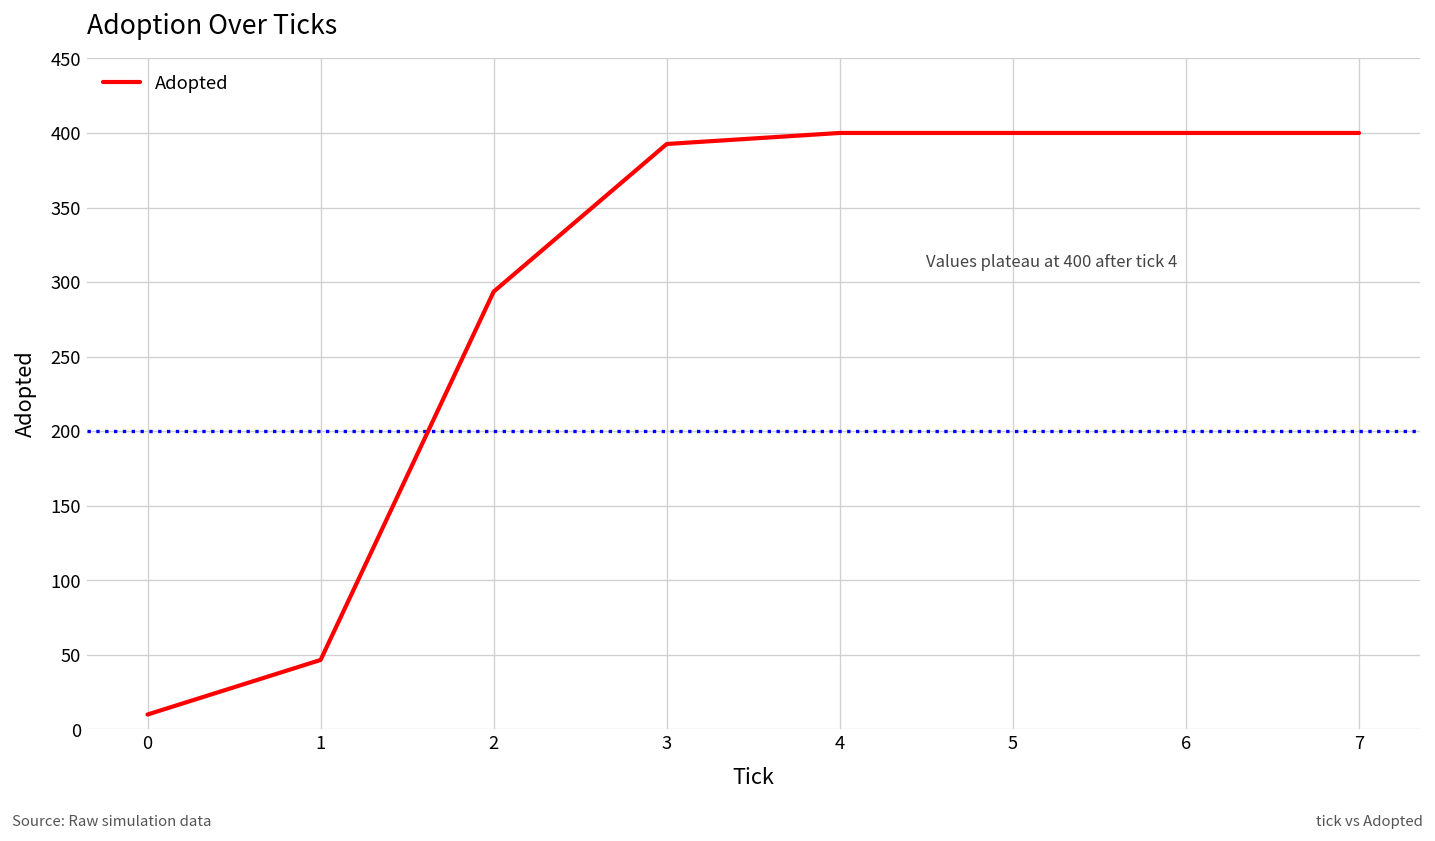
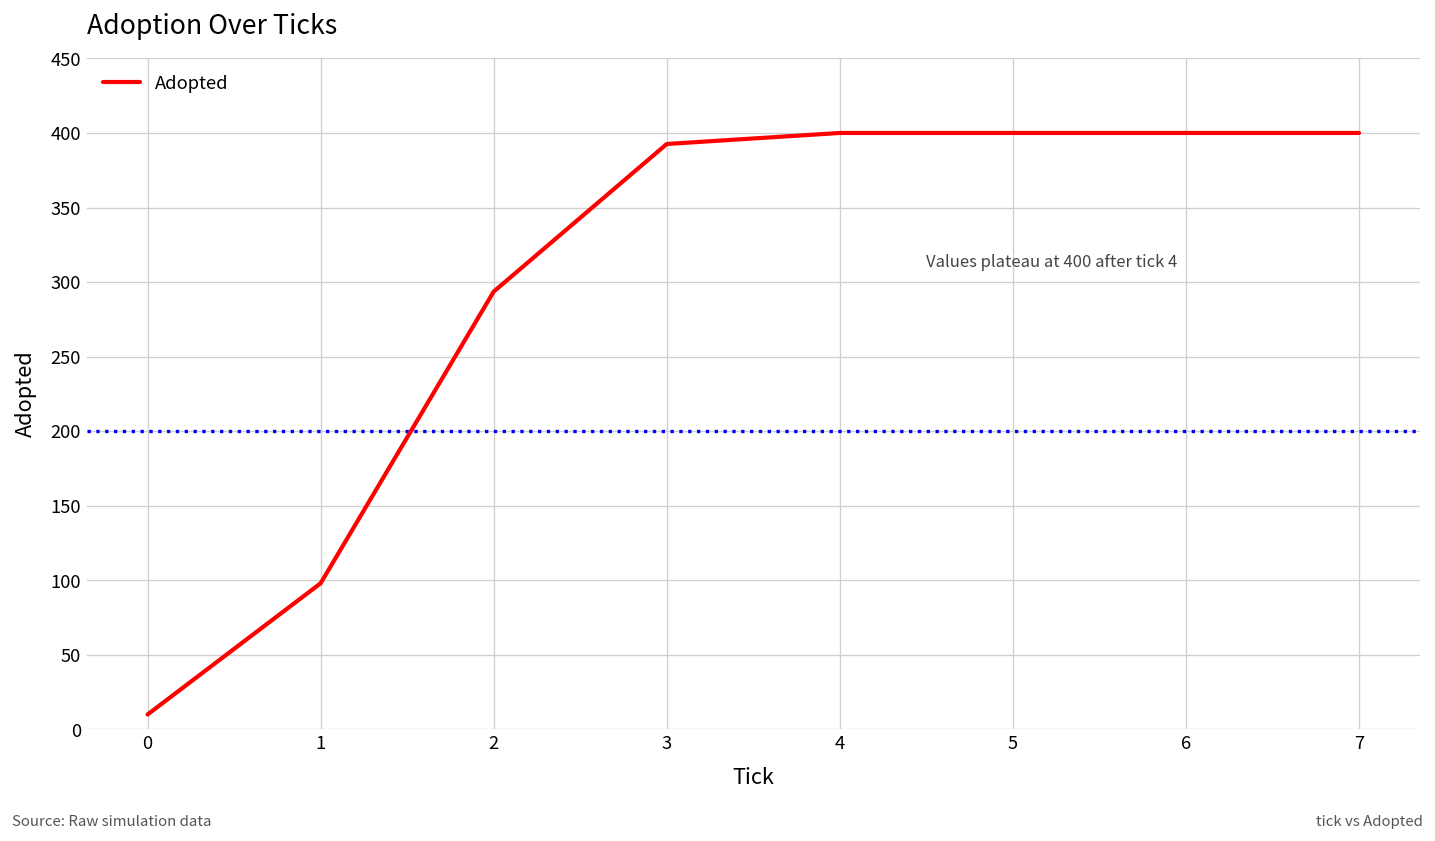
1: 47 -> 98
